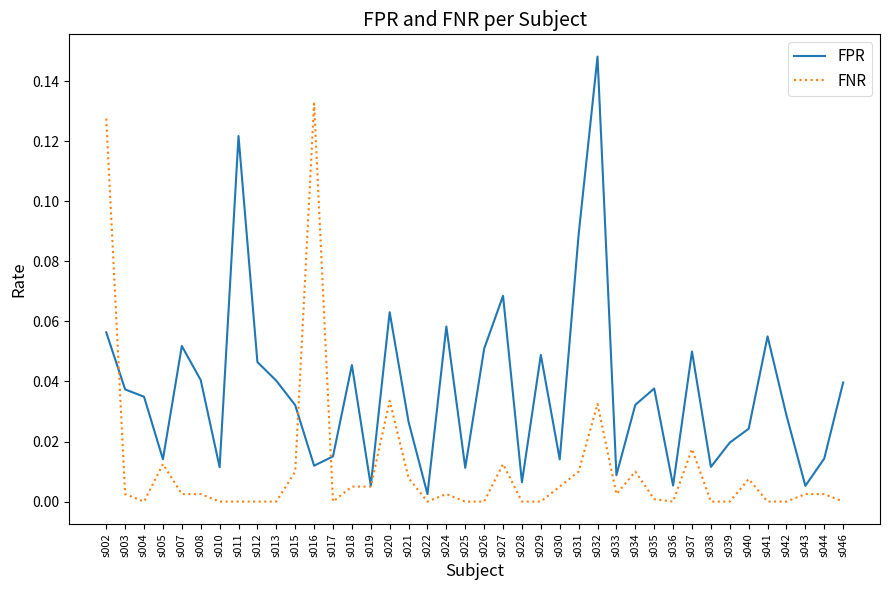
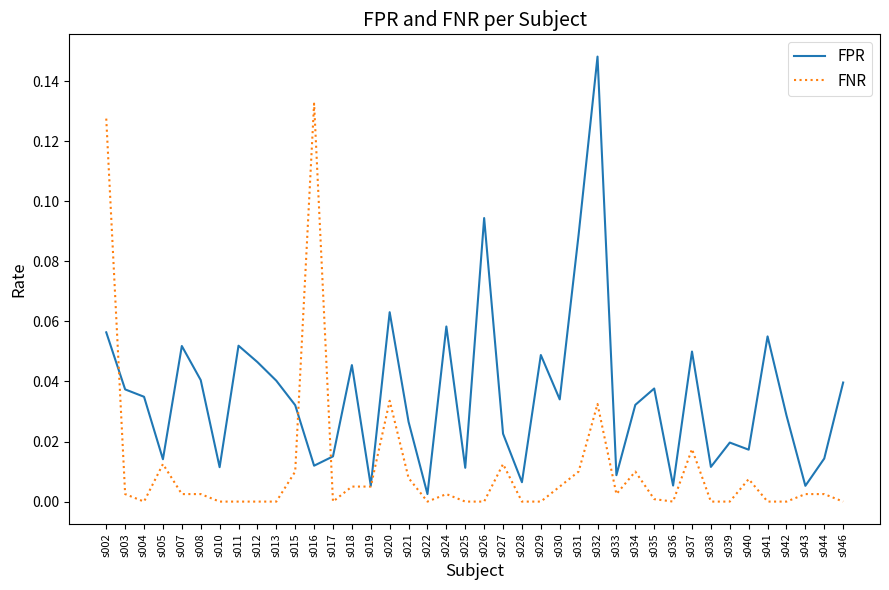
FPR, s011: 0.122 -> 0.052
FPR, s026: 0.051 -> 0.094
FPR, s027: 0.069 -> 0.023
FPR, s030: 0.014 -> 0.034
FPR, s040: 0.024 -> 0.017
